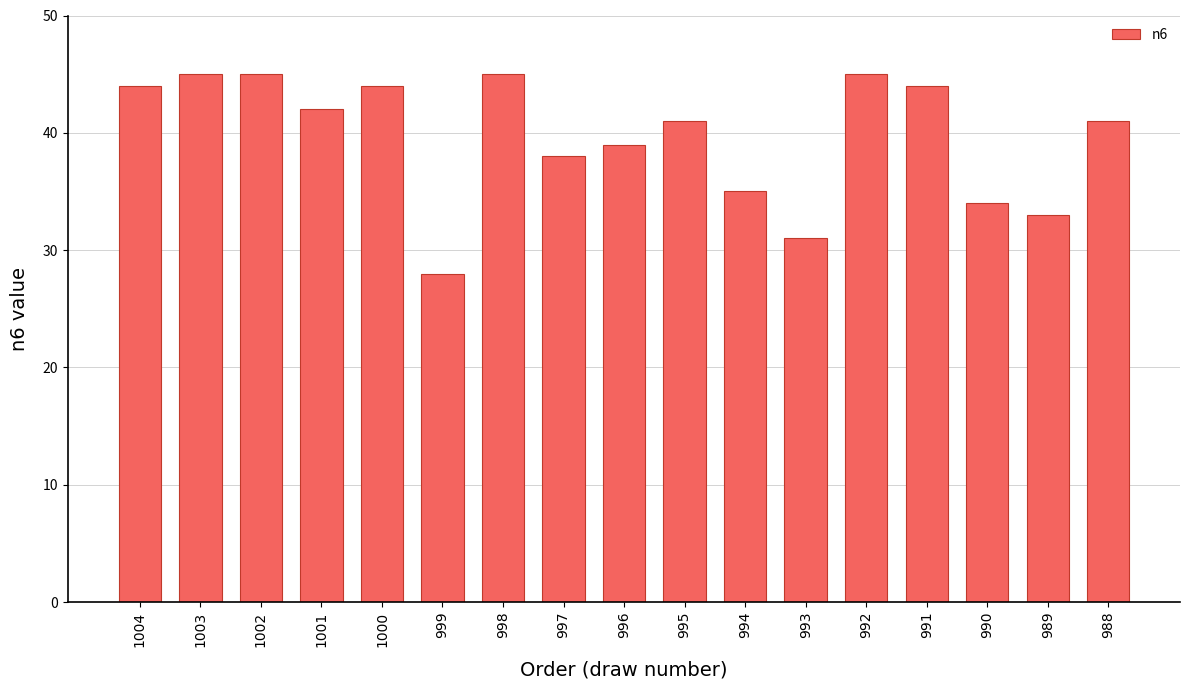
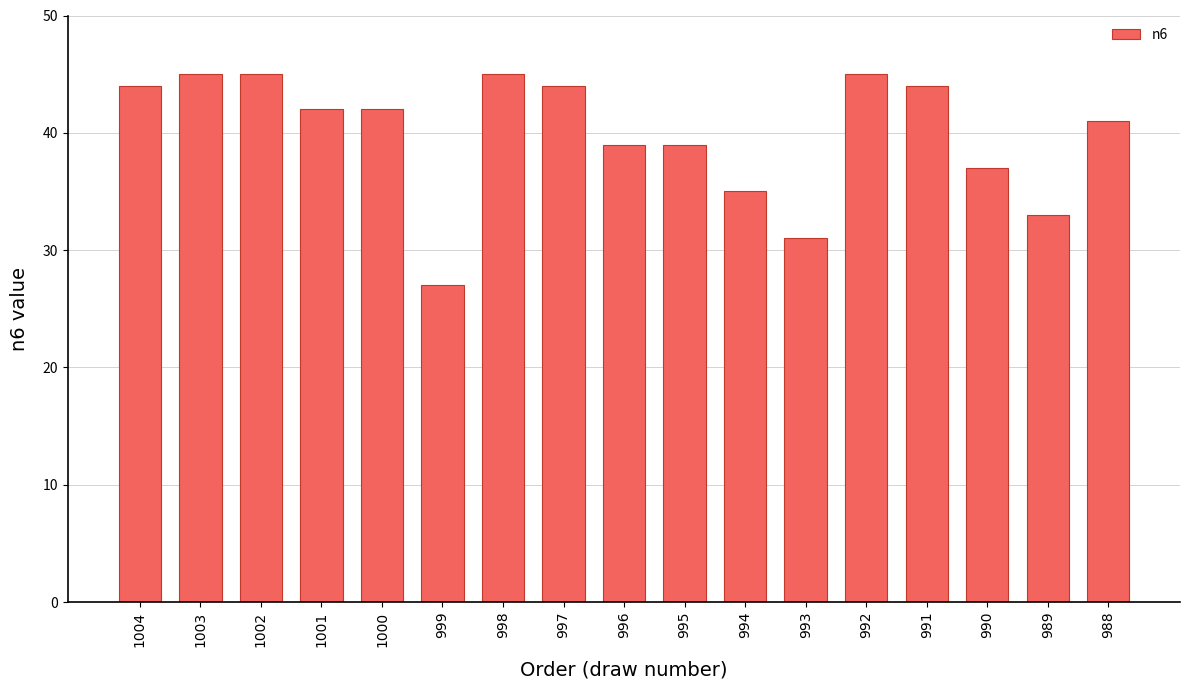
1000: 44 -> 42
999: 28 -> 27
997: 38 -> 44
995: 41 -> 39
990: 34 -> 37
